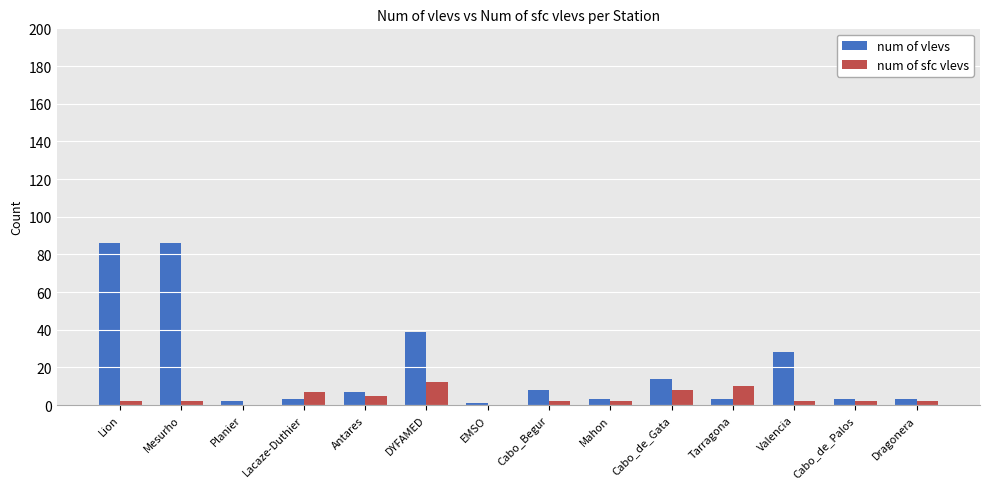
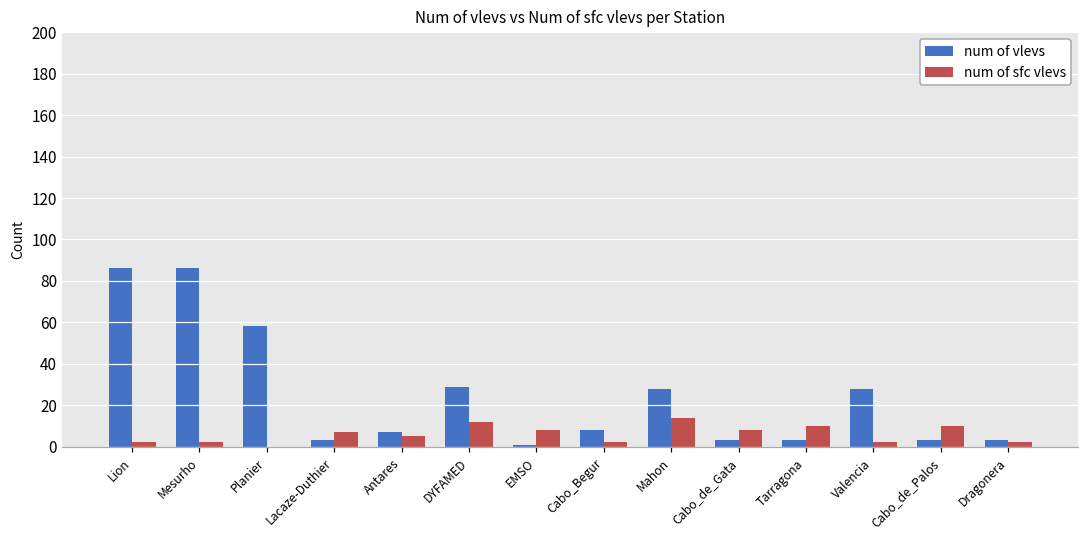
num of vlevs, Planier: 2 -> 58
num of vlevs, DYFAMED: 39 -> 29
num of sfc vlevs, EMSO: 0 -> 8
num of vlevs, Mahon: 3 -> 28
num of sfc vlevs, Mahon: 2 -> 14
num of vlevs, Cabo_de_Gata: 14 -> 3
num of sfc vlevs, Cabo_de_Palos: 2 -> 10
